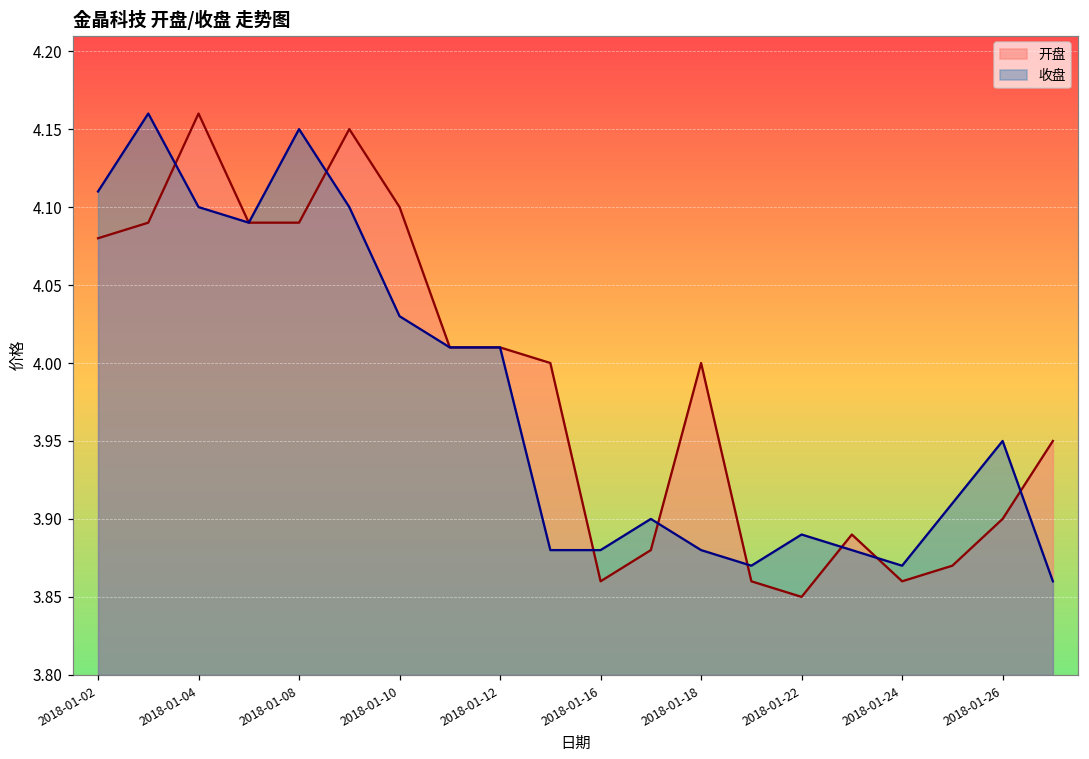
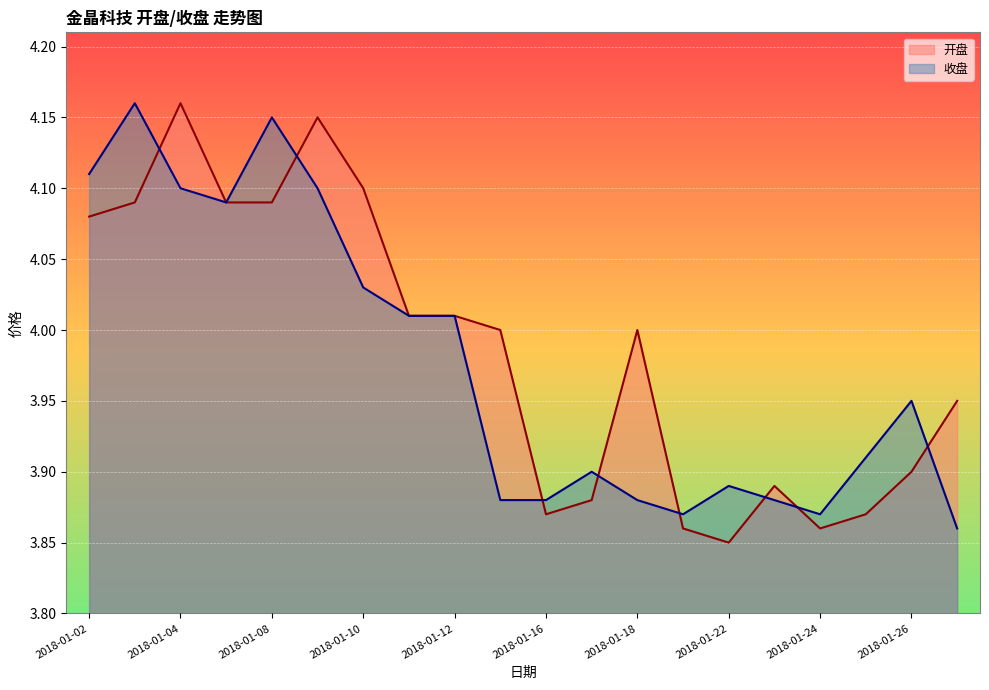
开盘, 2018-01-16: 3.86 -> 3.87
